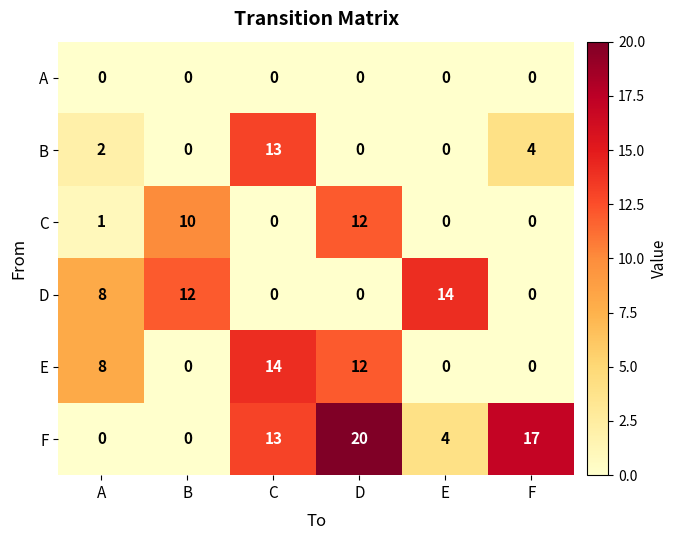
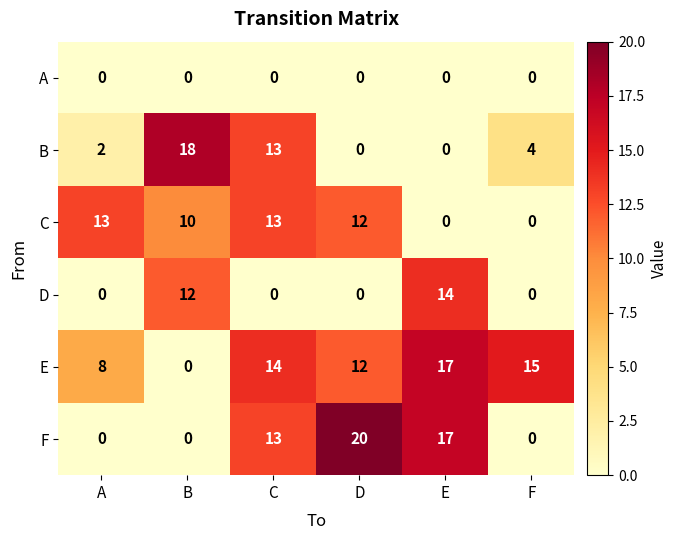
B, B: 0 -> 18
C, A: 1 -> 13
C, C: 0 -> 13
D, A: 8 -> 0
E, E: 0 -> 17
E, F: 0 -> 15
F, E: 4 -> 17
F, F: 17 -> 0
